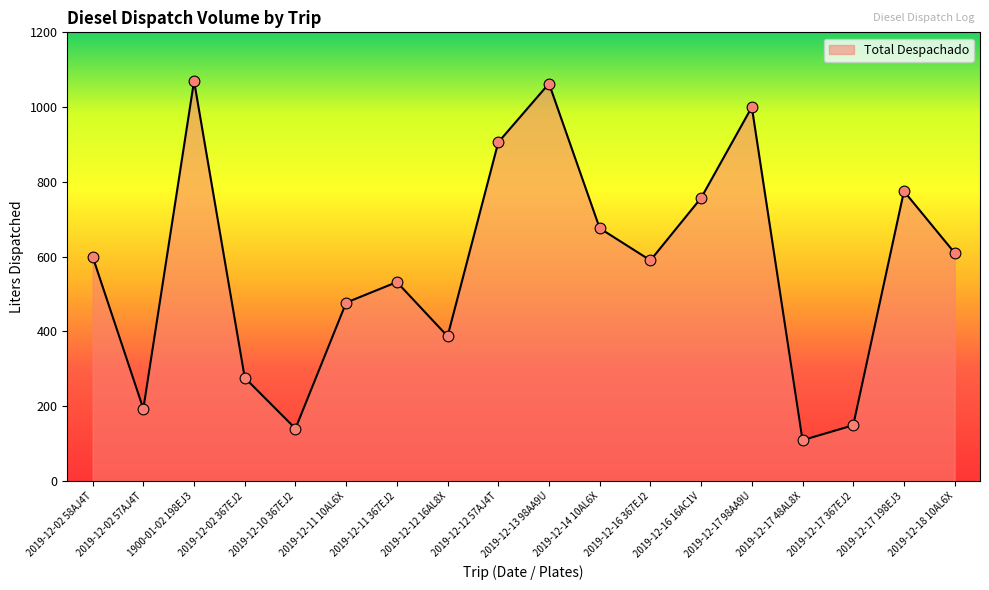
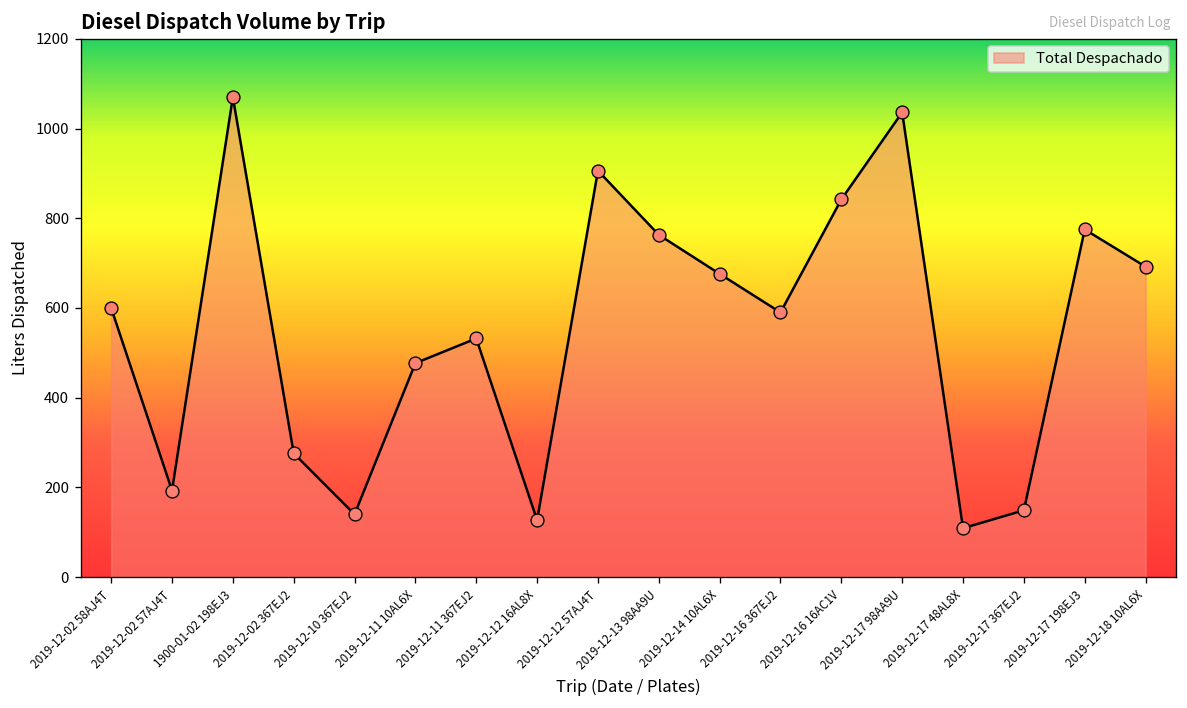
2019-12-12 16AL8X: 390 -> 130
2019-12-13 98AA9U: 1060 -> 760
2019-12-16 16AC1V: 760 -> 840
2019-12-17 98AA9U: 1000 -> 1040
2019-12-18 10AL6X: 610 -> 690
